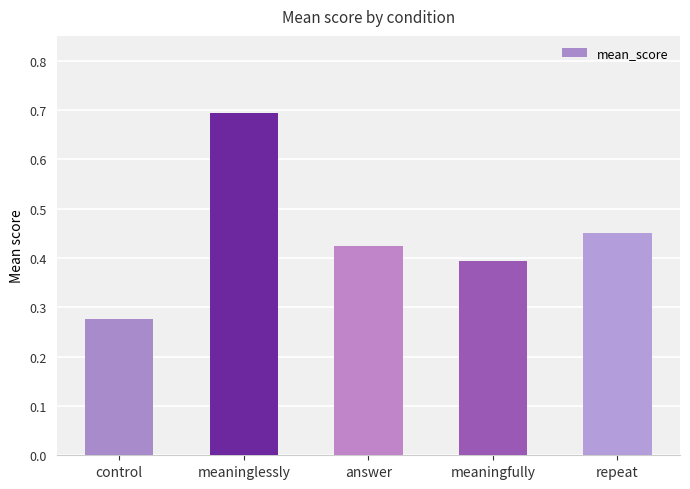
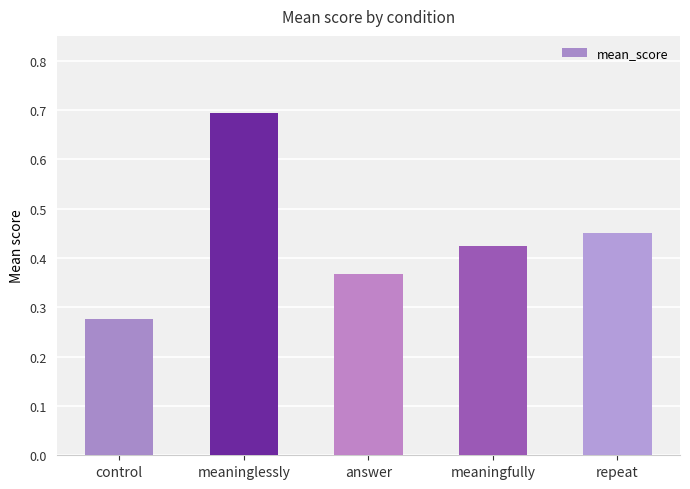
answer: 0.43 -> 0.37
meaningfully: 0.39 -> 0.43
